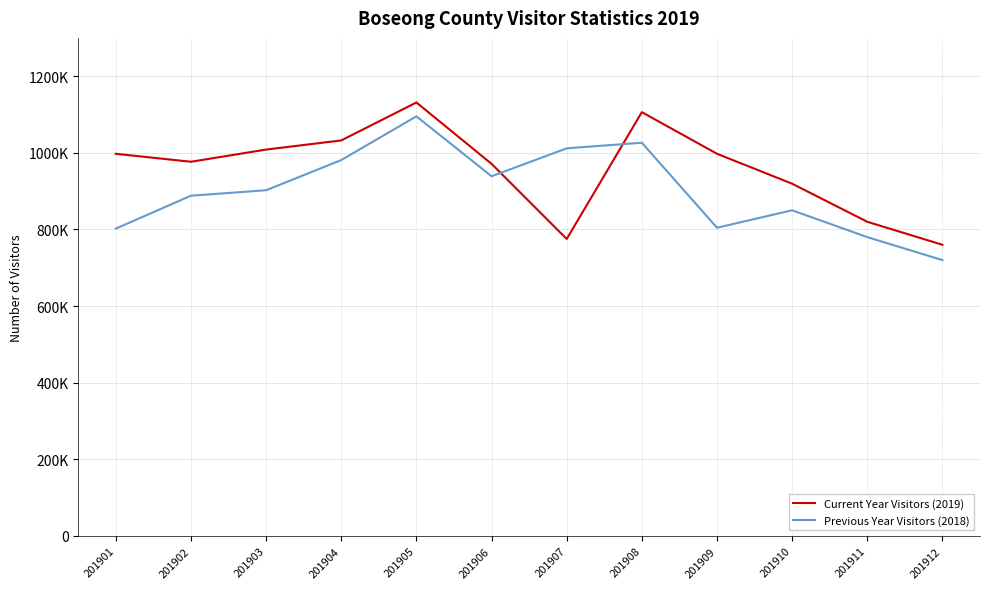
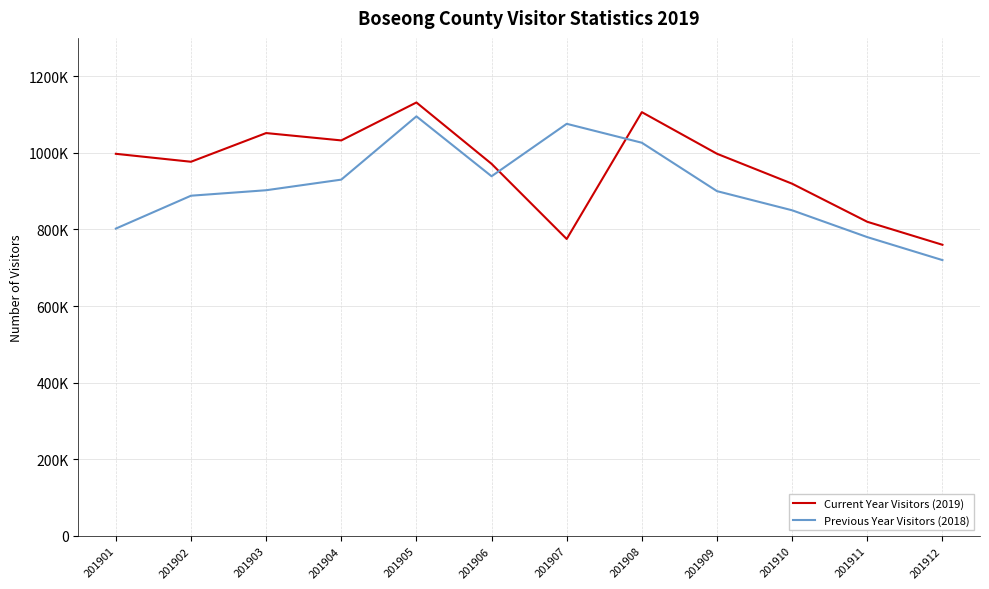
Current Year Visitors (2019), 201903: 1010000 -> 1050000
Previous Year Visitors (2018), 201904: 980000 -> 930000
Previous Year Visitors (2018), 201907: 1010000 -> 1080000
Previous Year Visitors (2018), 201909: 800000 -> 900000
